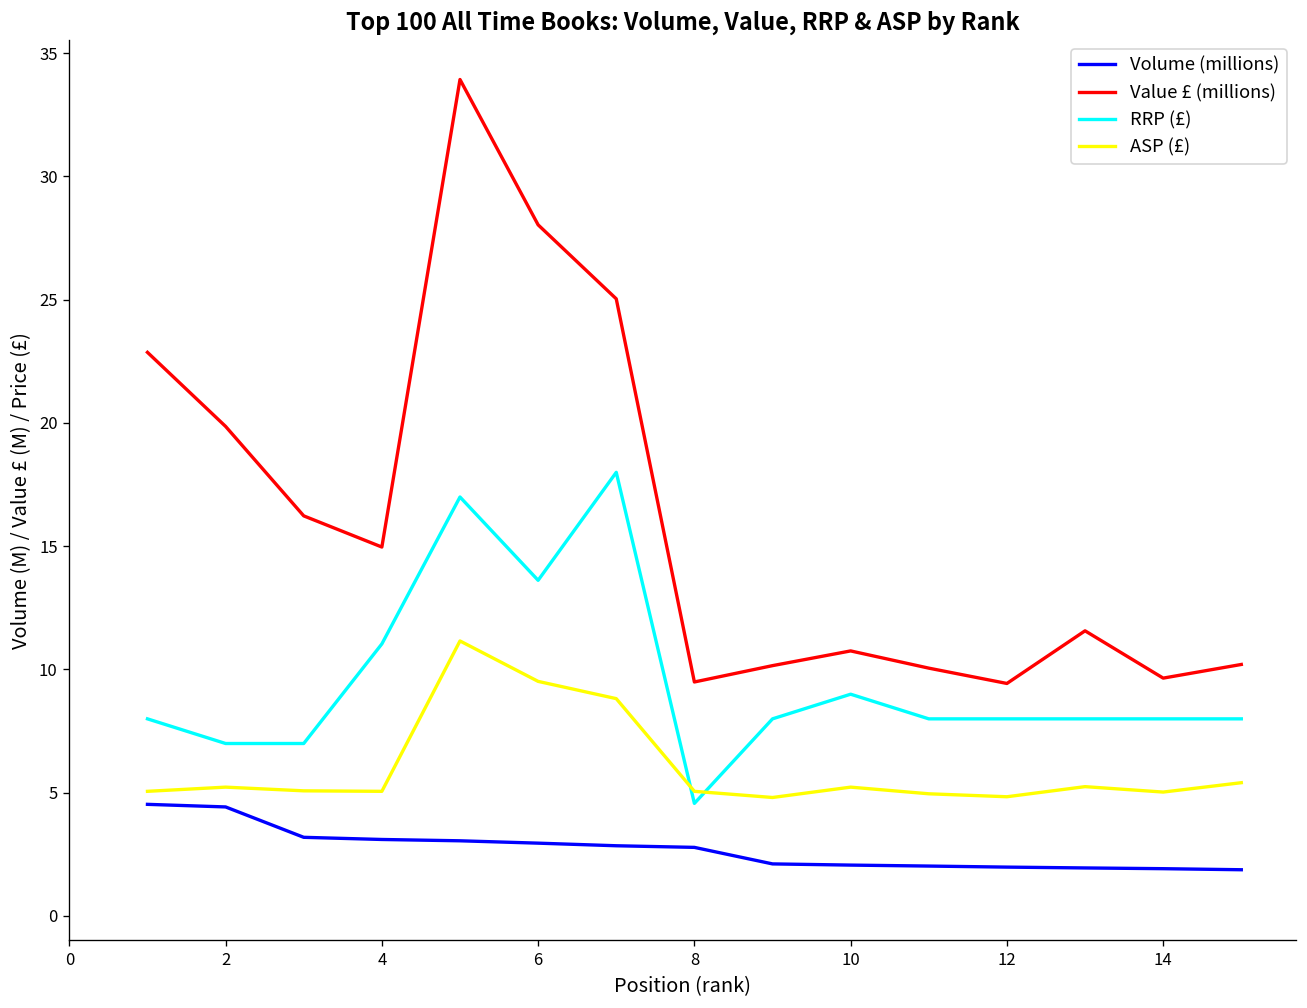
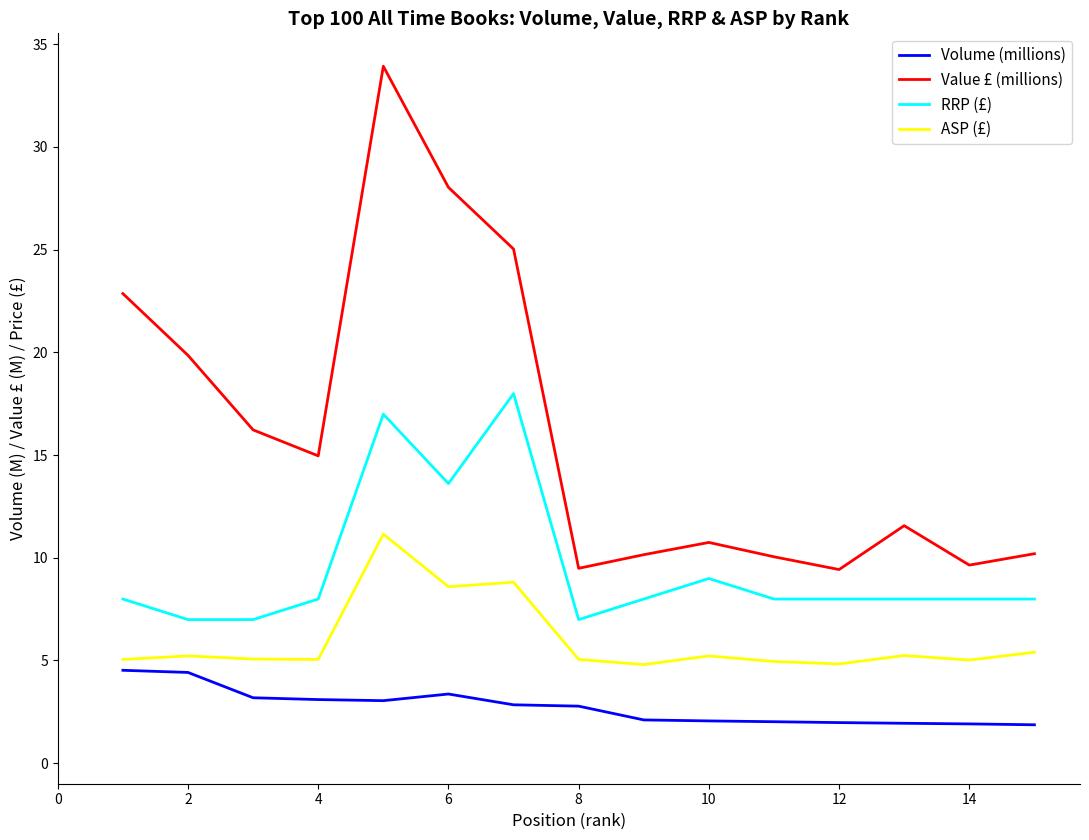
RRP (£), 4: 11.0 -> 8.0
Volume (millions), 6: 2.9 -> 3.4
ASP (£), 6: 9.5 -> 8.6
RRP (£), 8: 4.6 -> 7.0
